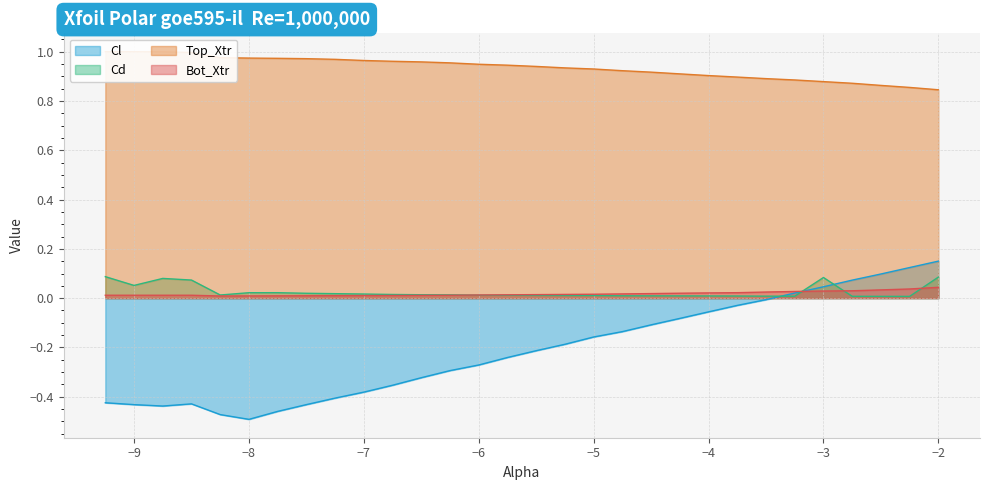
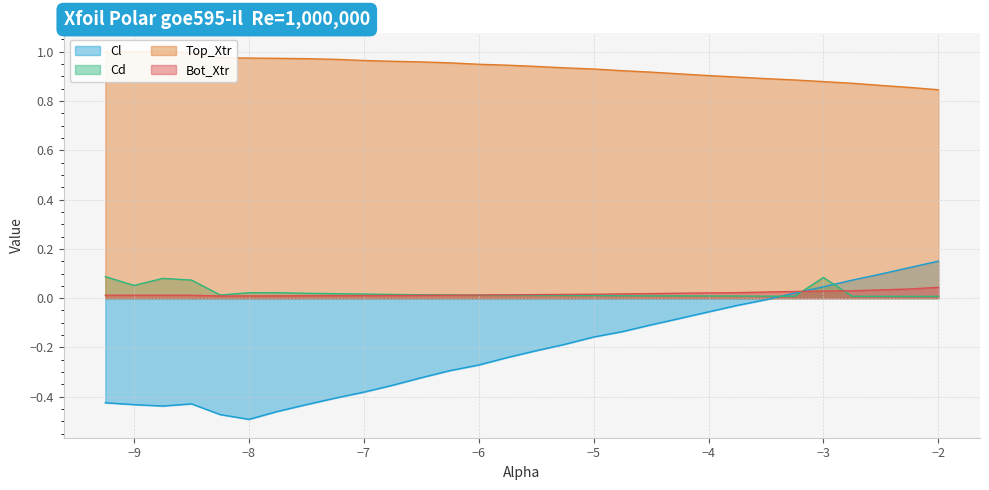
Cd, −2: 0.09 -> 0.01
